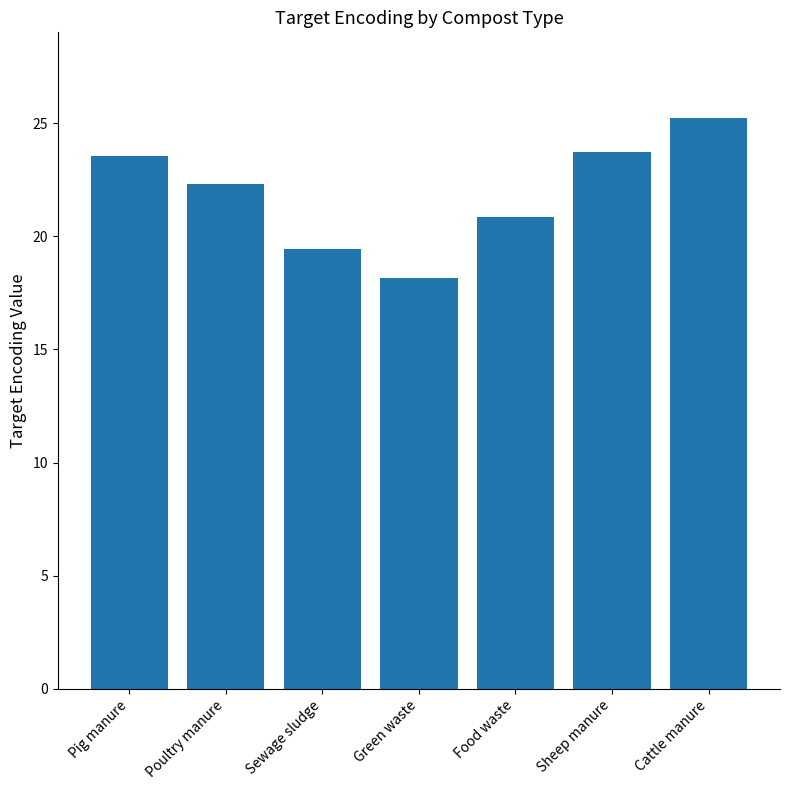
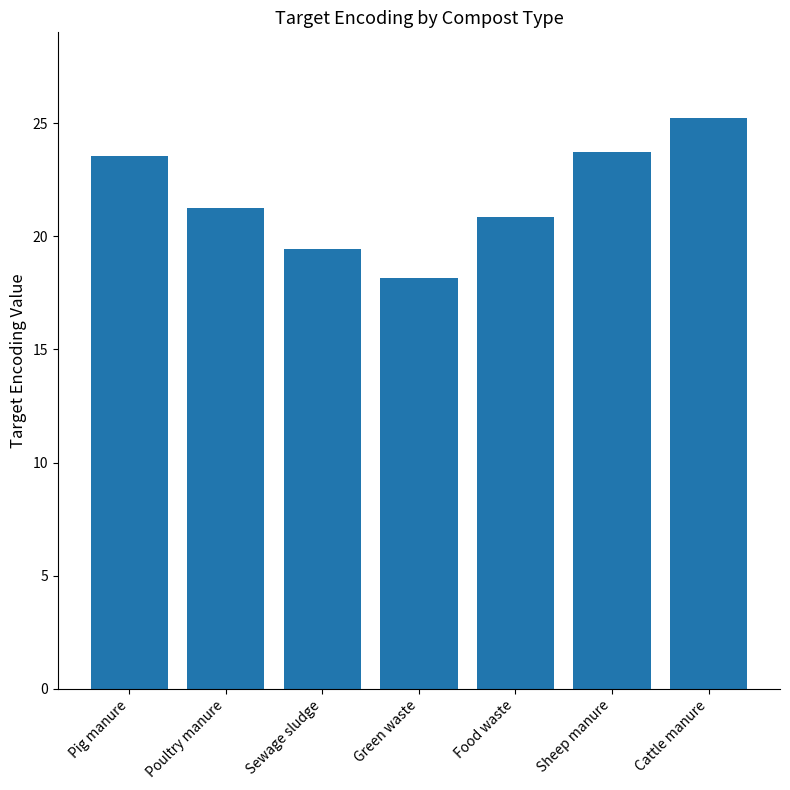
Poultry manure: 22.3 -> 21.2
